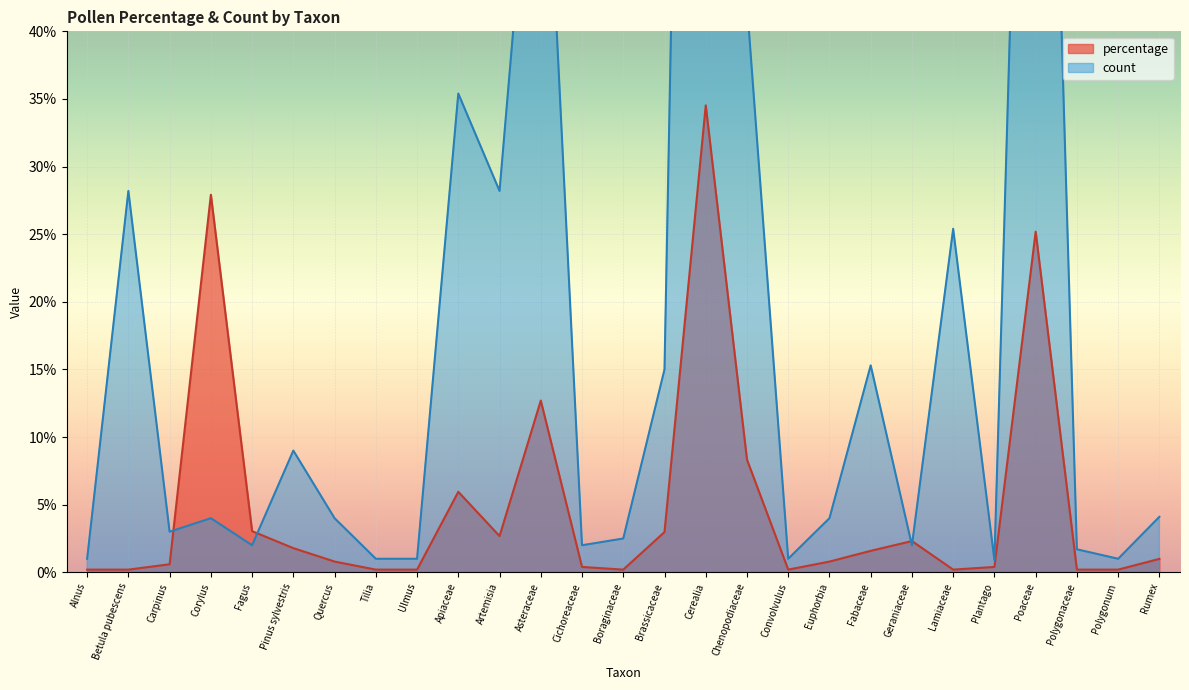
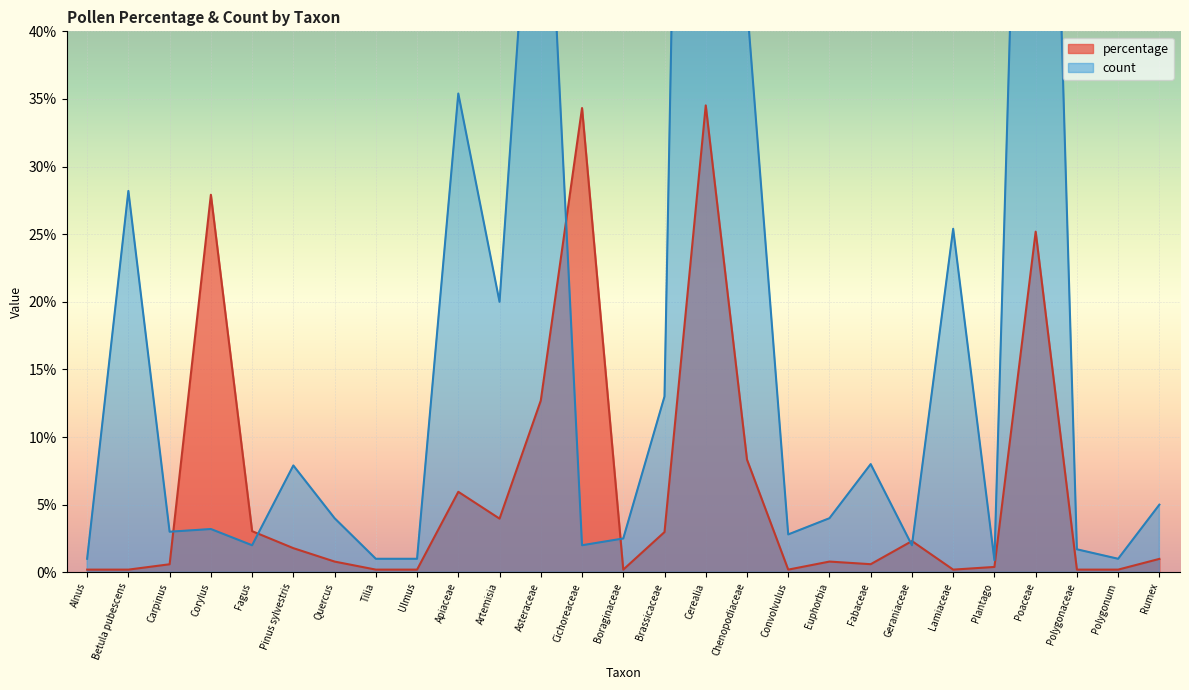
count, Corylus: 4.0% -> 3.2%
count, Pinus sylvestris: 9.0% -> 7.9%
percentage, Artemisia: 2.7% -> 4.0%
count, Artemisia: 28.2% -> 20.0%
percentage, Cichoreaceae: 0.4% -> 34.3%
count, Brassicaceae: 15% -> 13%
count, Convolvulus: 1.0% -> 2.8%
percentage, Fabaceae: 1.6% -> 0.6%
count, Fabaceae: 15.3% -> 8.0%
count, Rumex: 4.1% -> 5.0%
